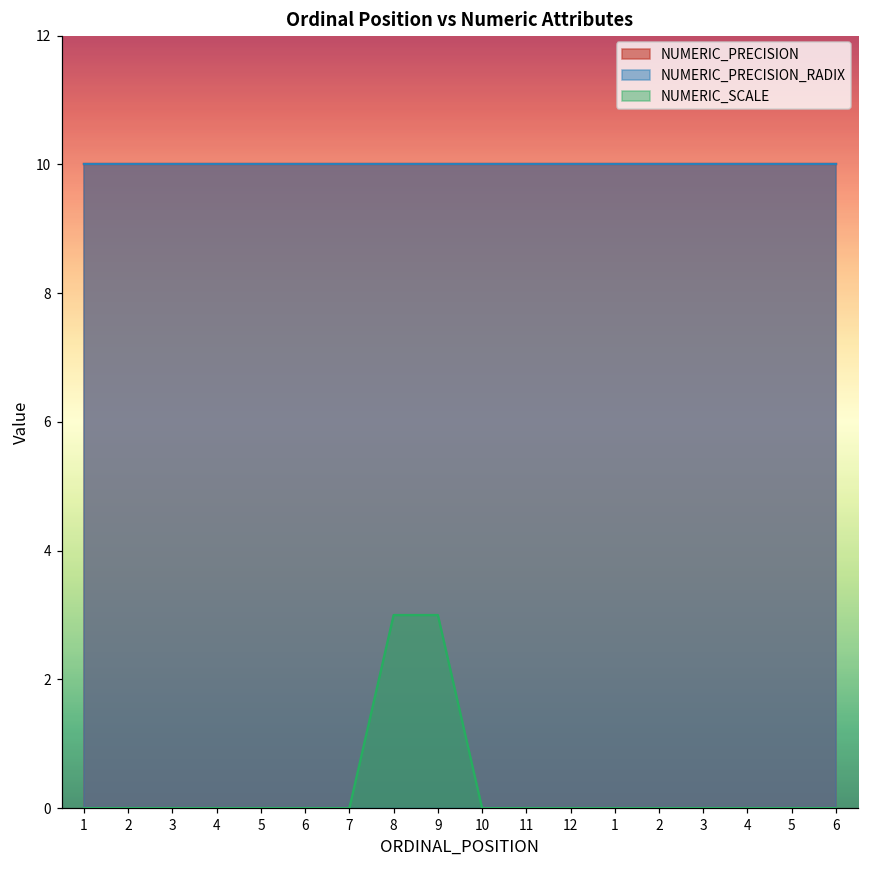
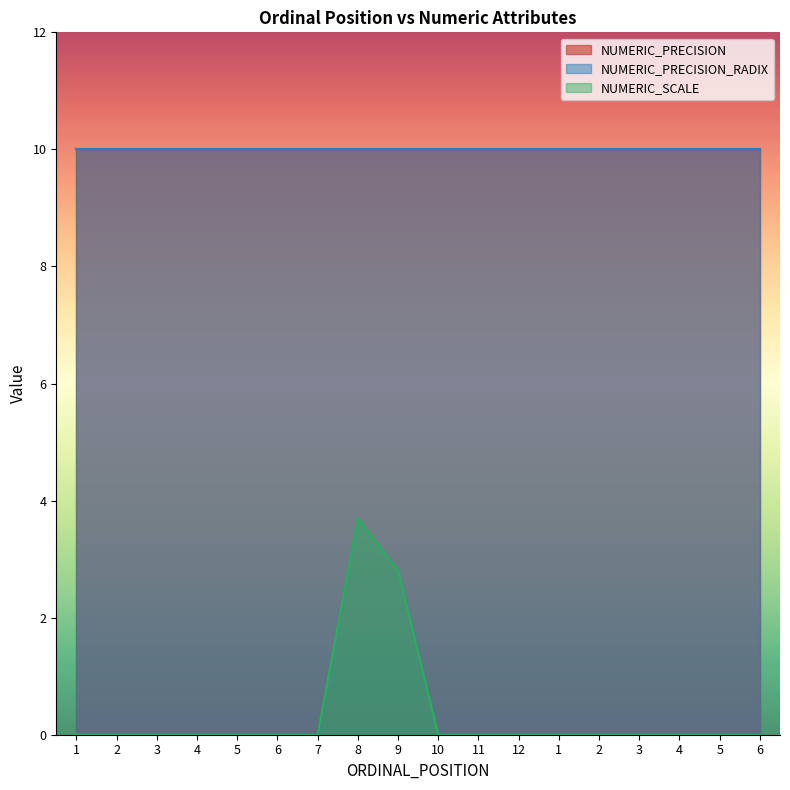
NUMERIC_SCALE, 8: 3.0 -> 3.7
NUMERIC_SCALE, 9: 3.0 -> 2.8
